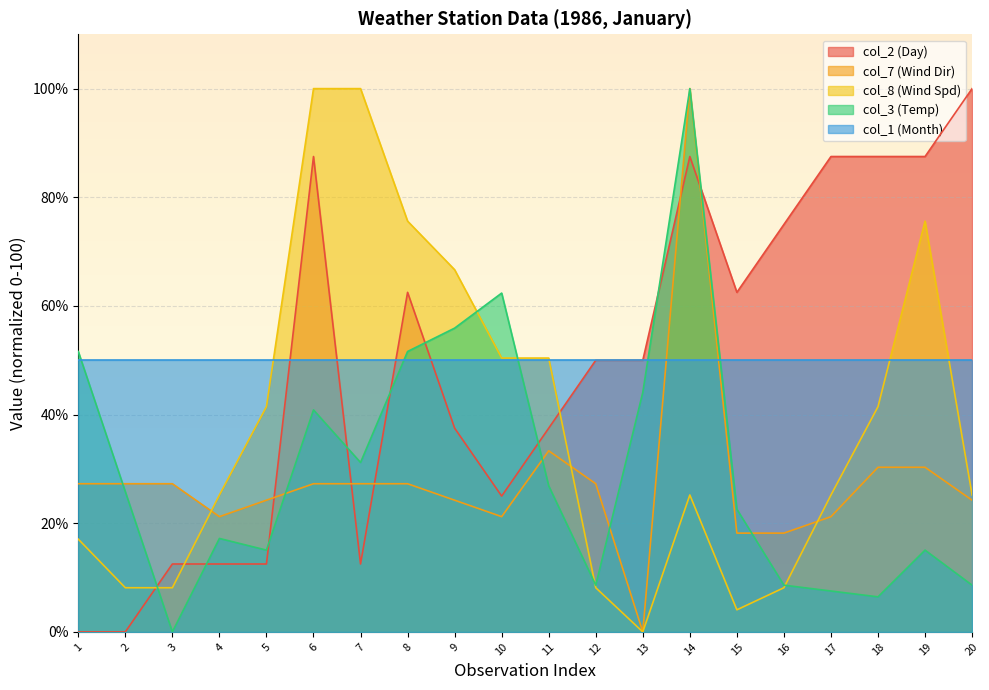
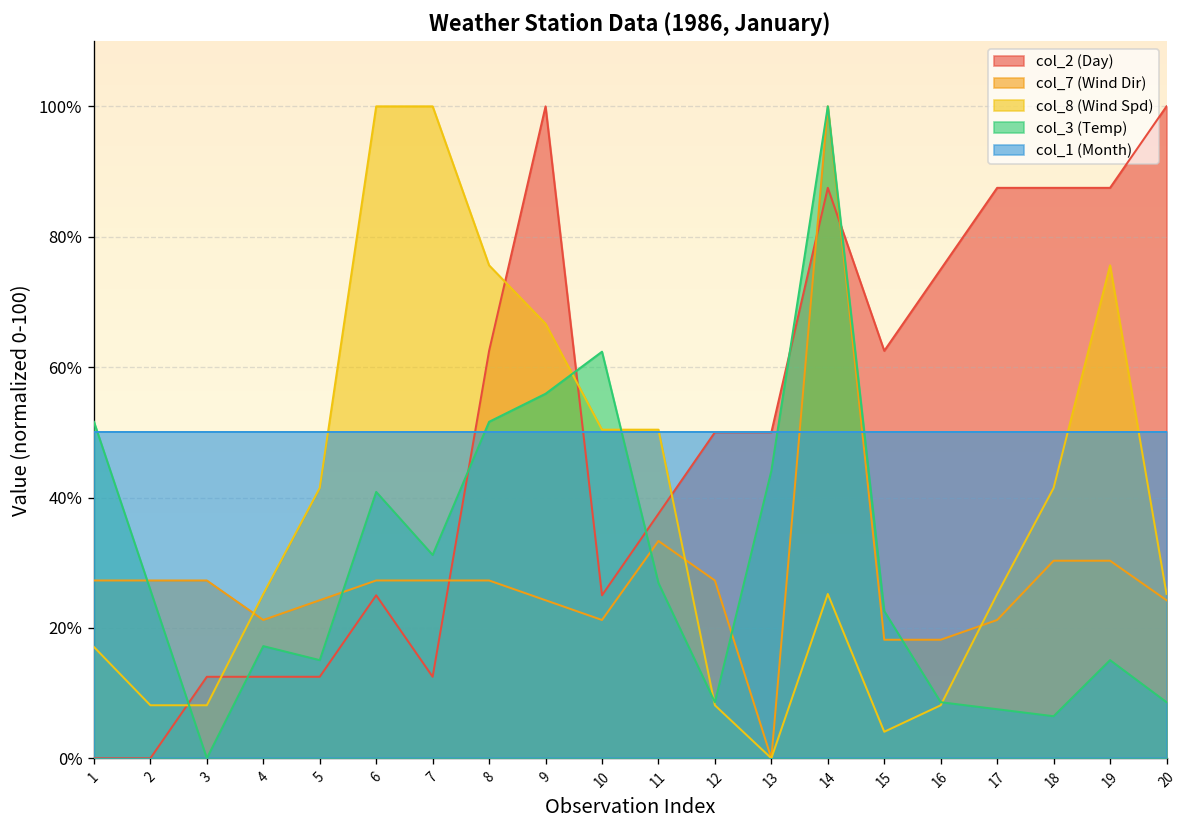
col_2 (Day), 6: 88% -> 25%
col_2 (Day), 9: 38% -> 100%
